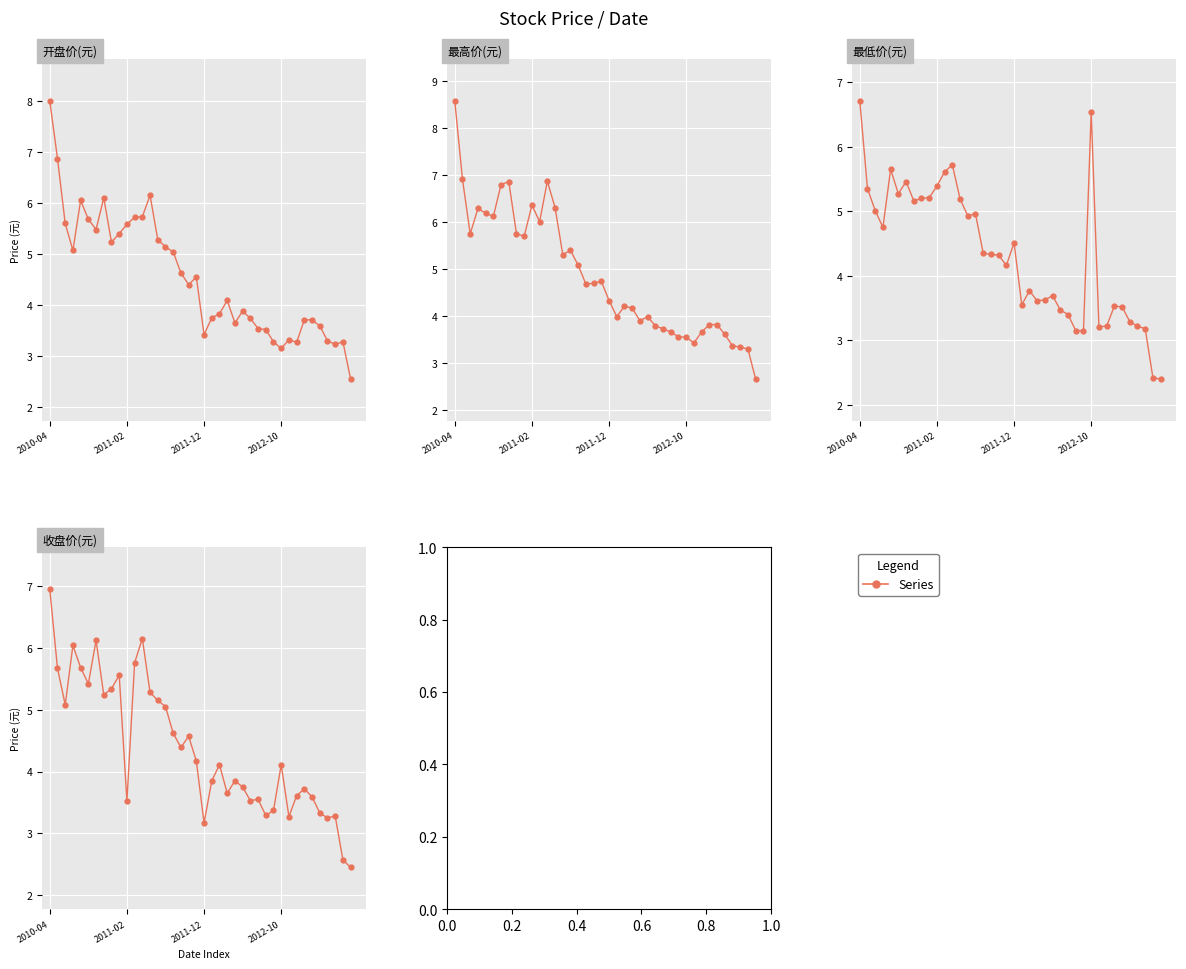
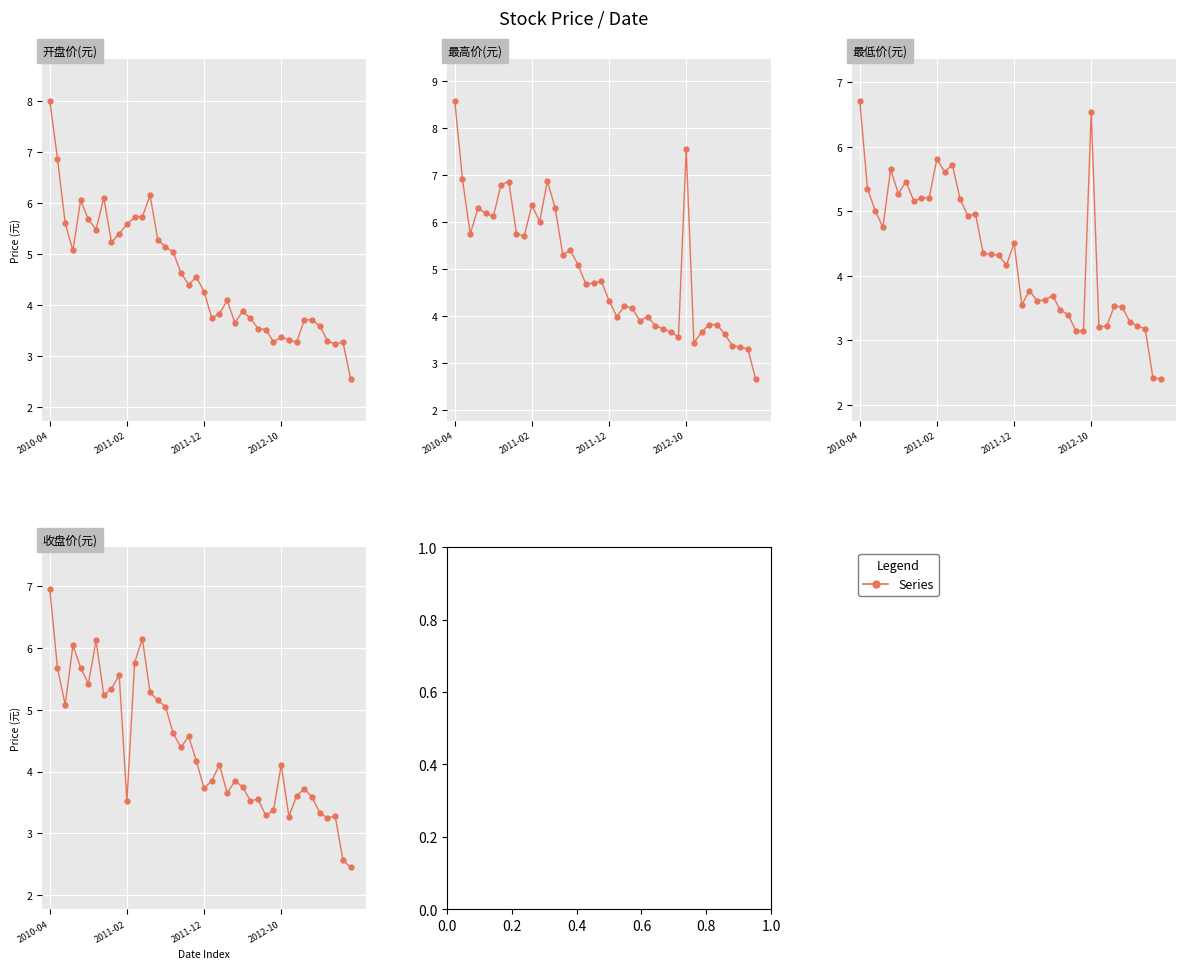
开盘价(元), 2011-12: 3.4 -> 4.3
开盘价(元), 2012-10: 3.2 -> 3.4
最高价(元), 2012-10: 3.5 -> 7.5
最低价(元), 2011-02: 5.4 -> 5.8
收盘价(元), 2011-12: 3.2 -> 3.7
